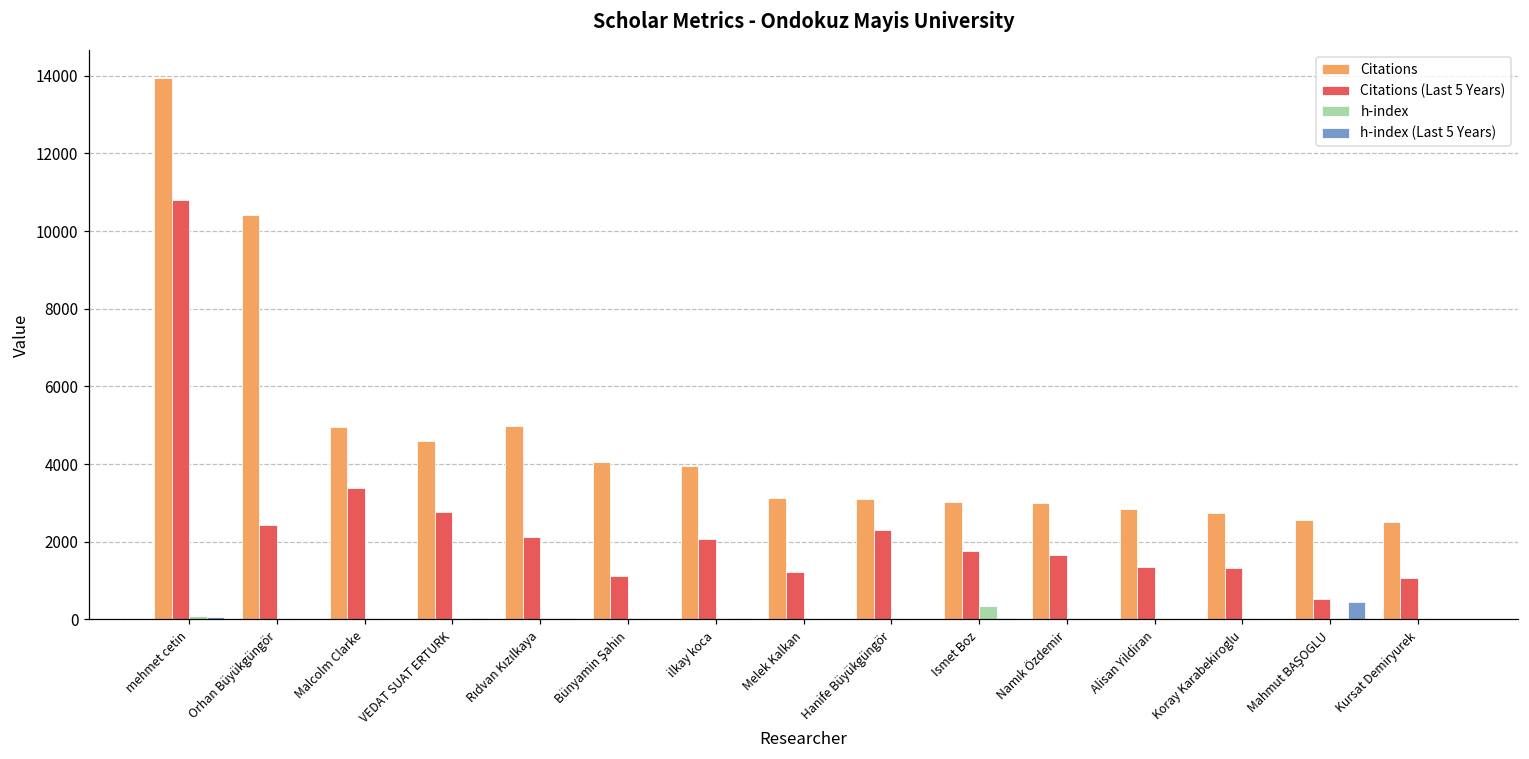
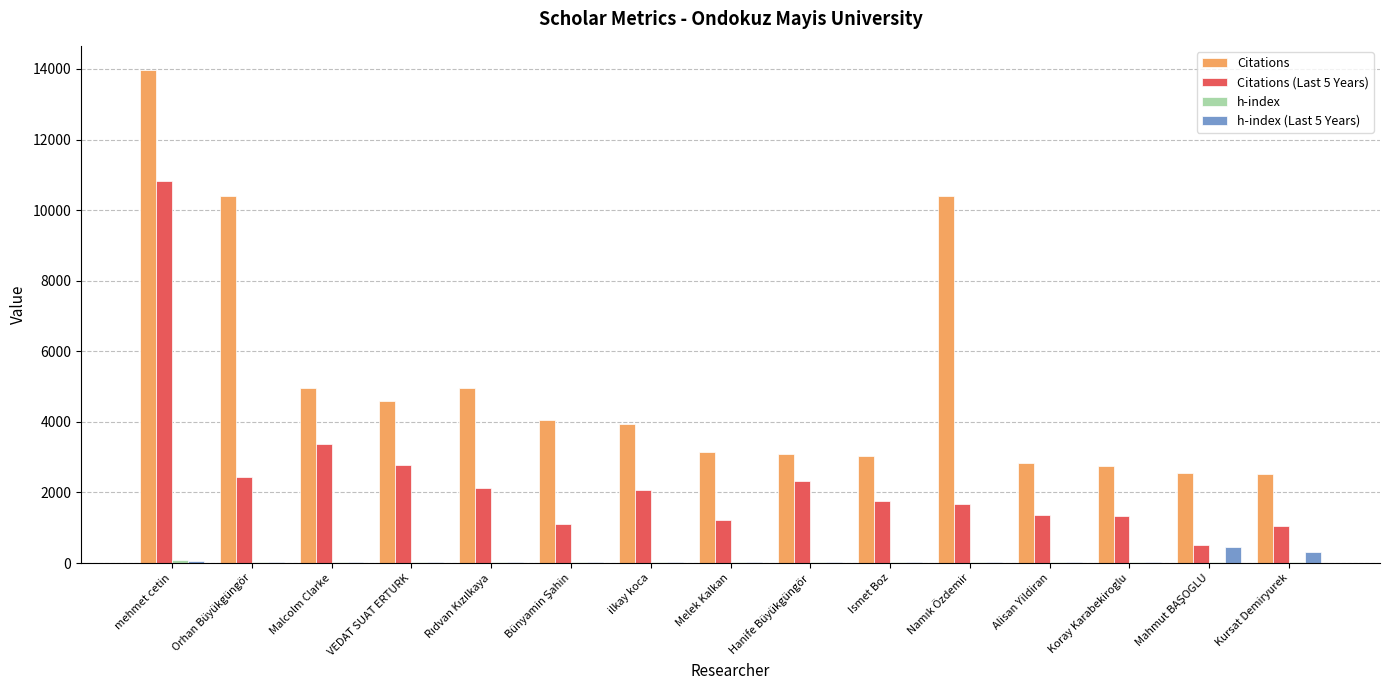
h-index, Ismet Boz: 300 -> 0
Citations, Namık Özdemir: 3000 -> 10400
h-index (Last 5 Years), Kursat Demiryurek: 0 -> 300
